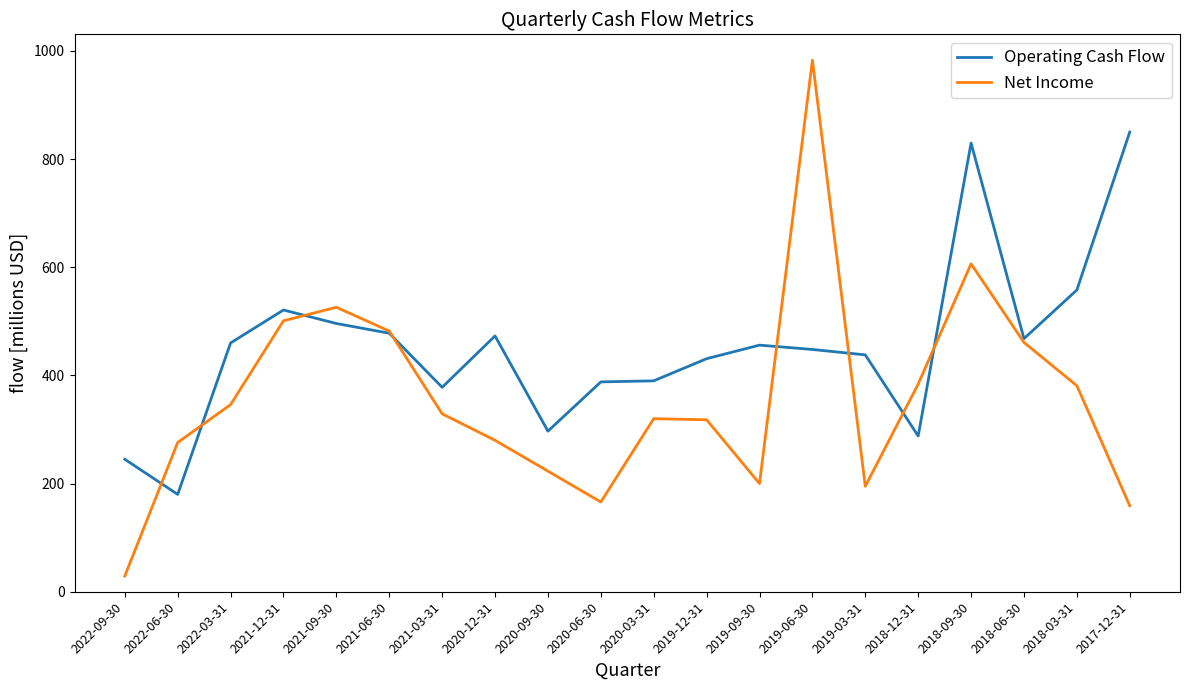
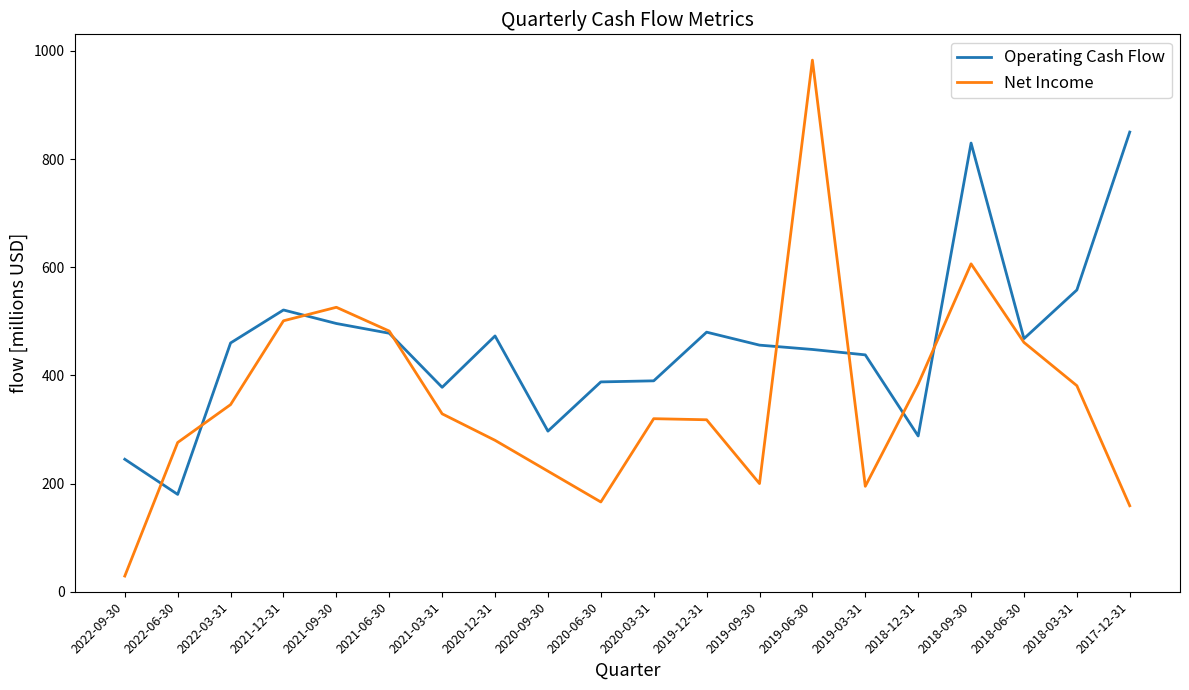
Operating Cash Flow, 2019-12-31: 430 -> 480
